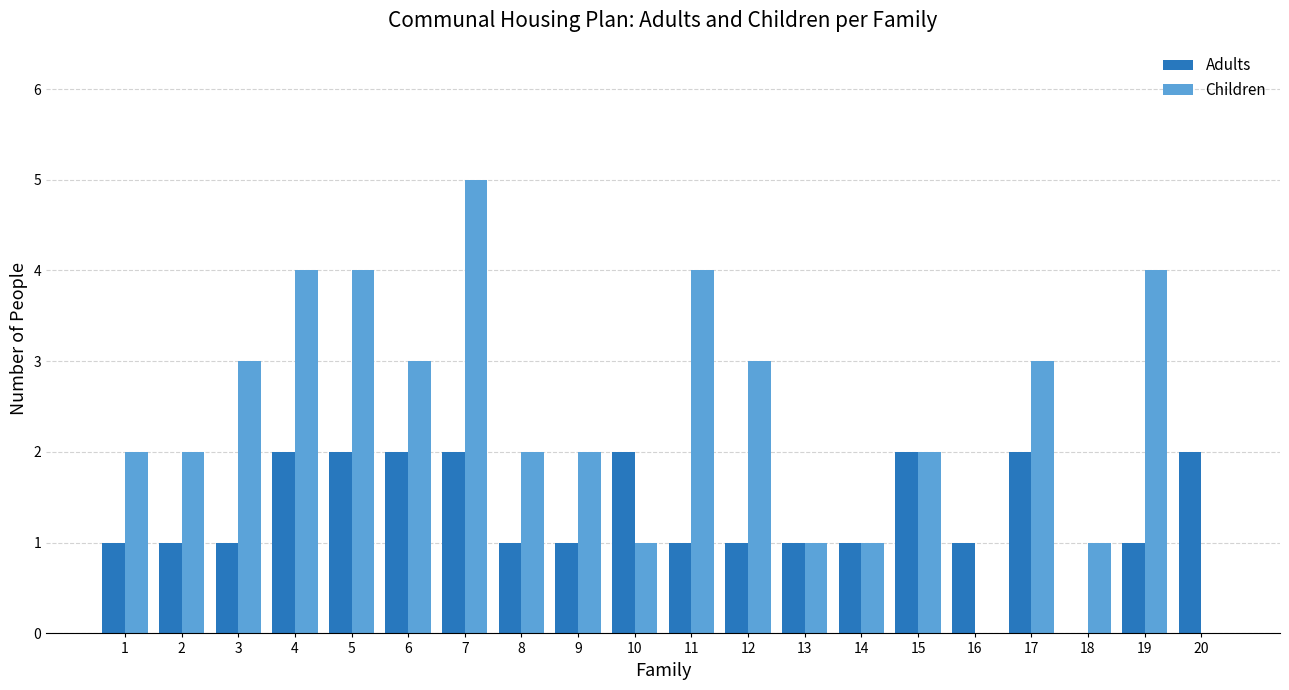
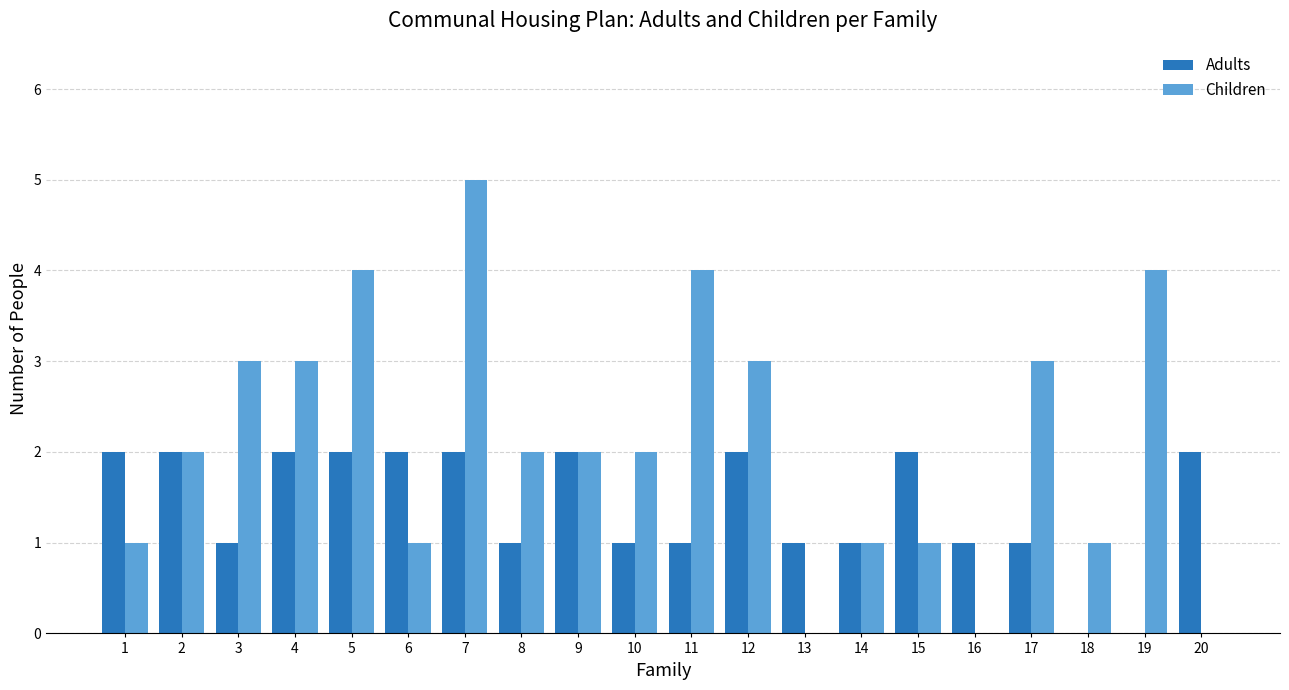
Adults, 1: 1 -> 2
Children, 1: 2 -> 1
Adults, 2: 1 -> 2
Children, 4: 4 -> 3
Children, 6: 3 -> 1
Adults, 9: 1 -> 2
Adults, 10: 2 -> 1
Children, 10: 1 -> 2
Adults, 12: 1 -> 2
Children, 13: 1 -> 0
Children, 15: 2 -> 1
Adults, 17: 2 -> 1
Adults, 19: 1 -> 0
